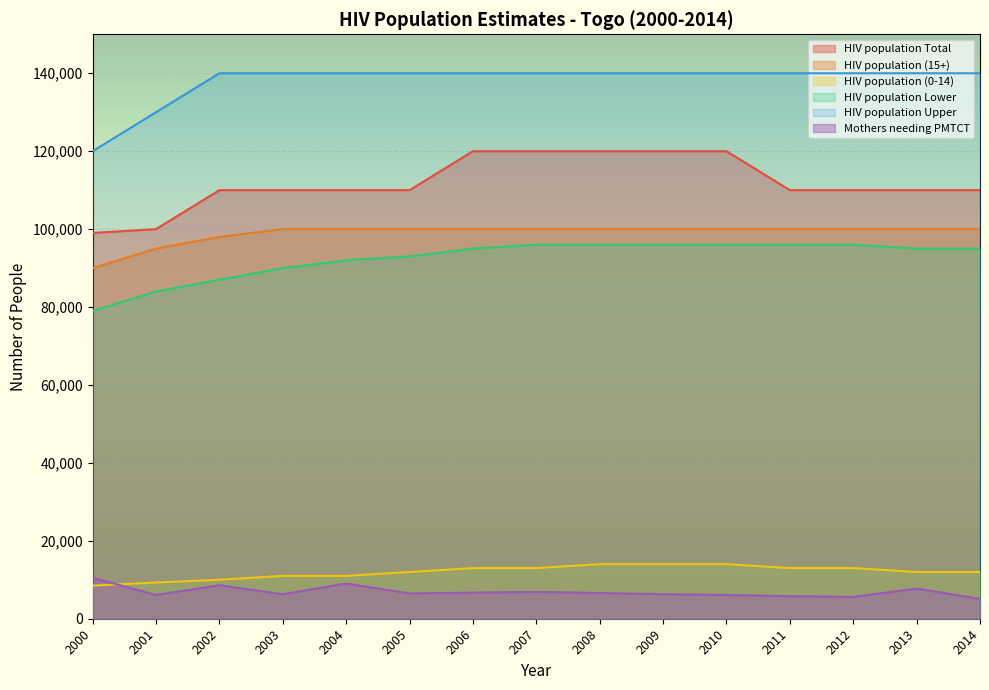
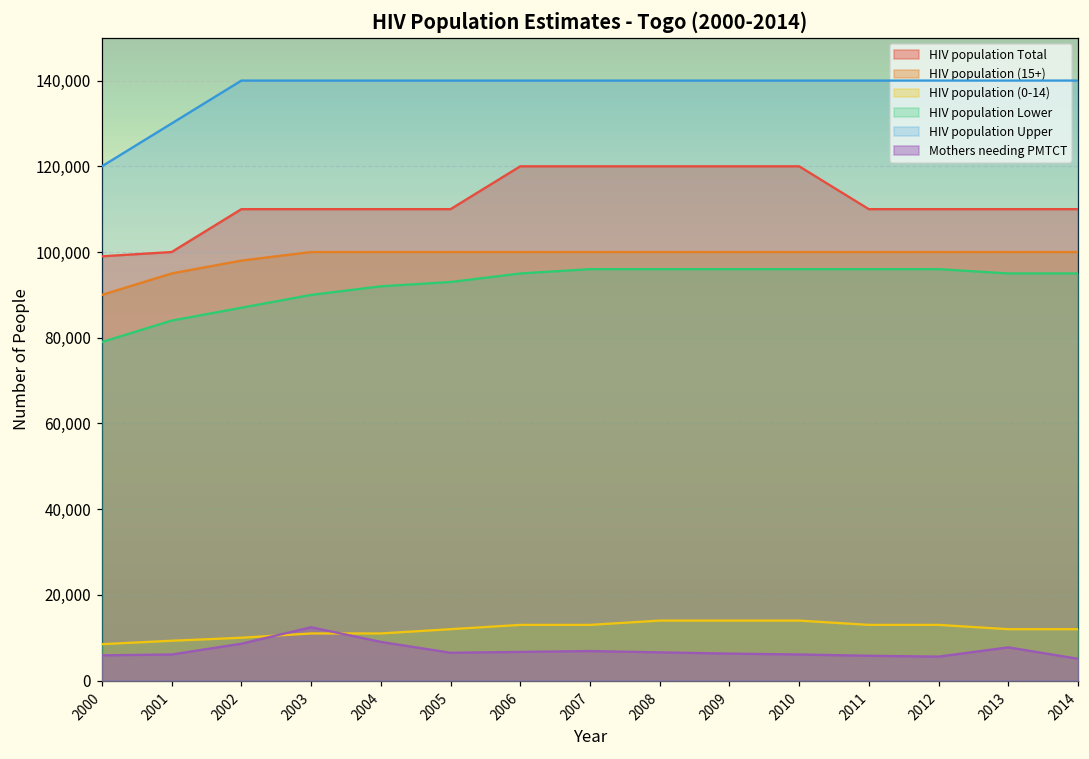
Mothers needing PMTCT, 2000: 10,000 -> 6,000
Mothers needing PMTCT, 2003: 6,000 -> 12,000
